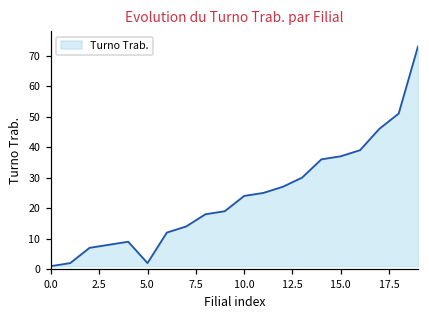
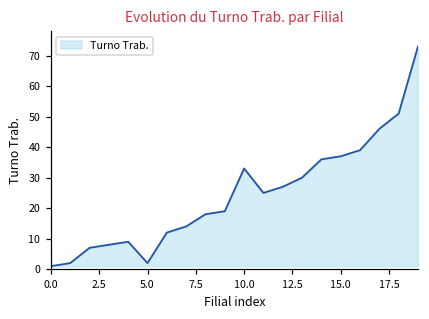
10.0: 24 -> 33
